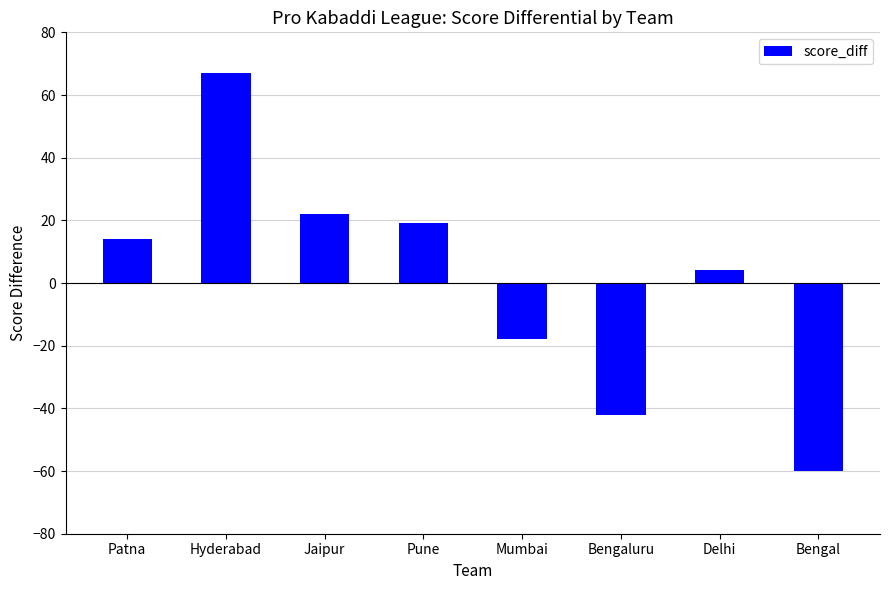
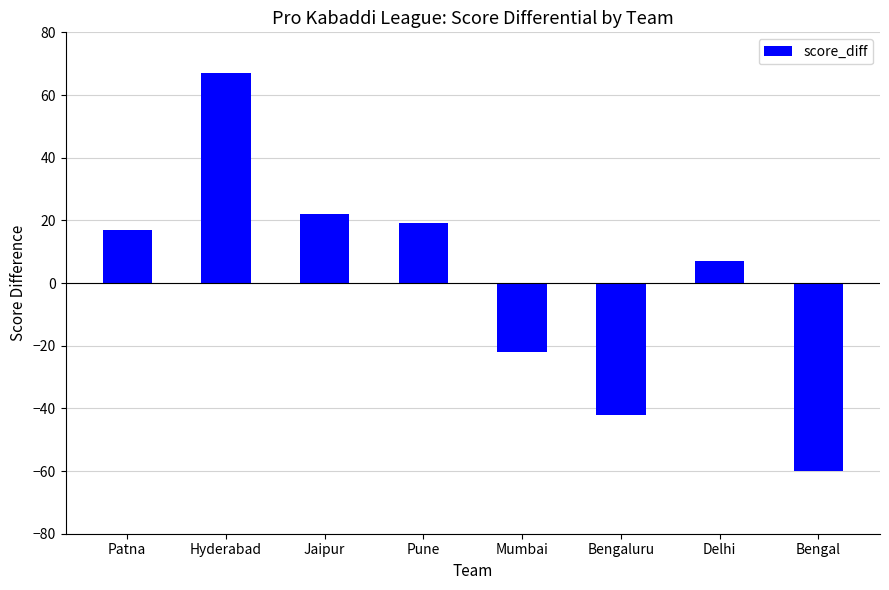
Patna: 14 -> 17
Mumbai: -18 -> -22
Delhi: 4 -> 7
